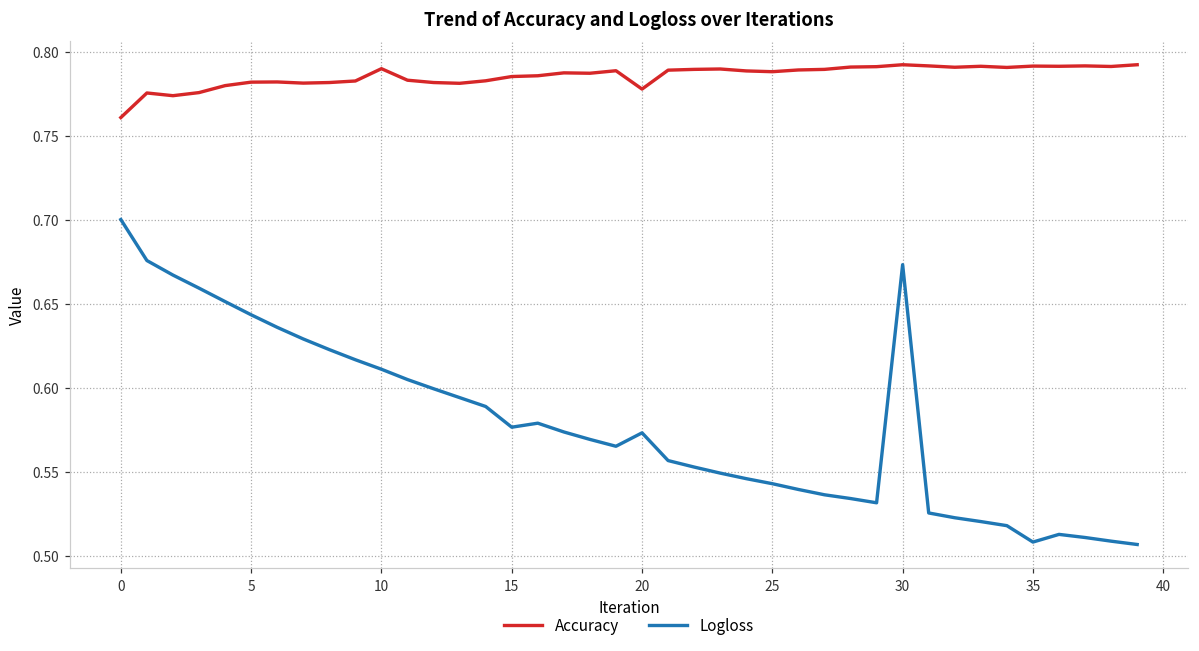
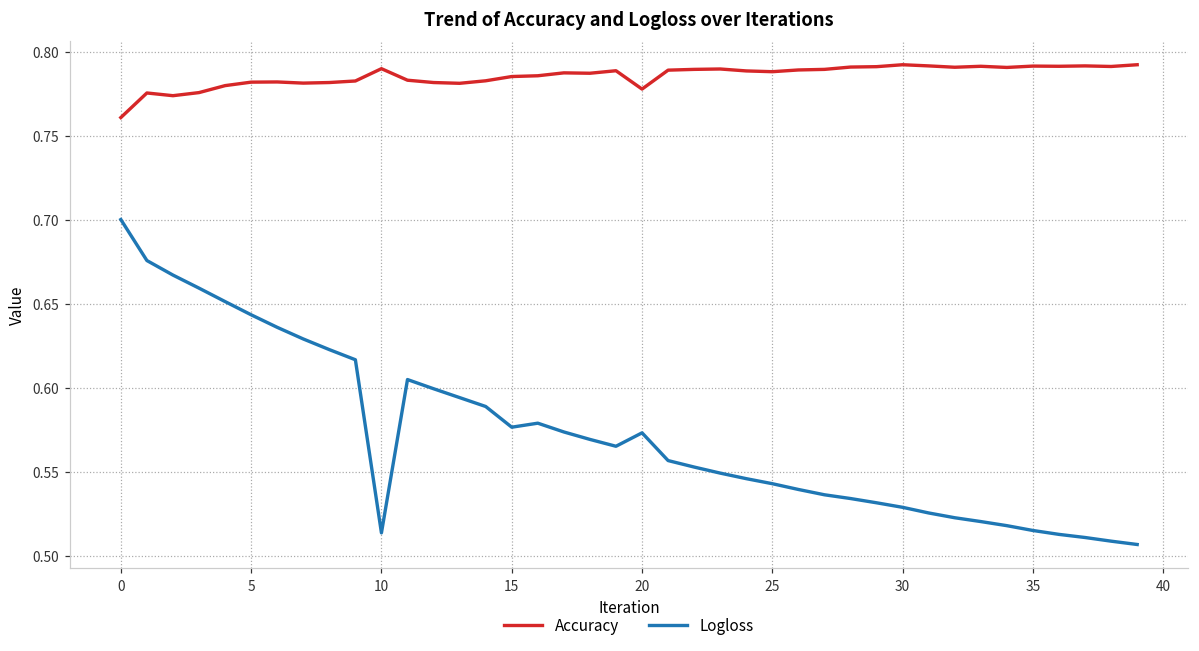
Logloss, 10: 0.611 -> 0.514
Logloss, 30: 0.673 -> 0.529
Logloss, 35: 0.508 -> 0.515
